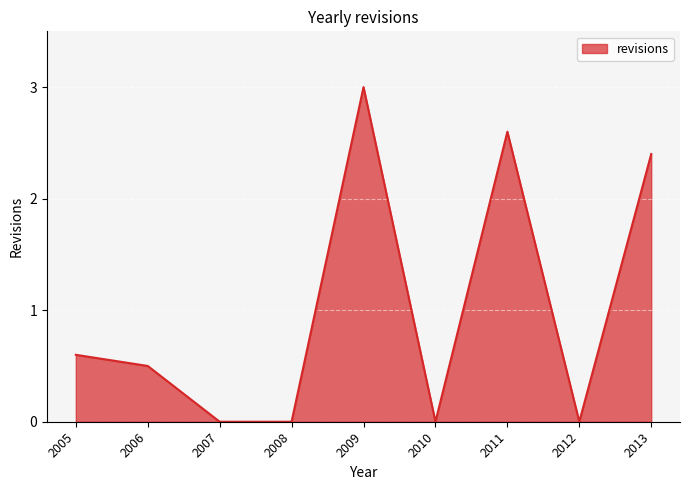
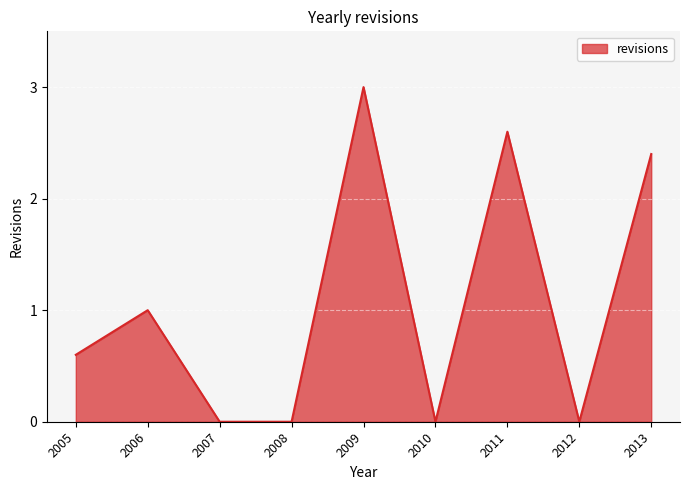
2006: 0.5 -> 1.0
